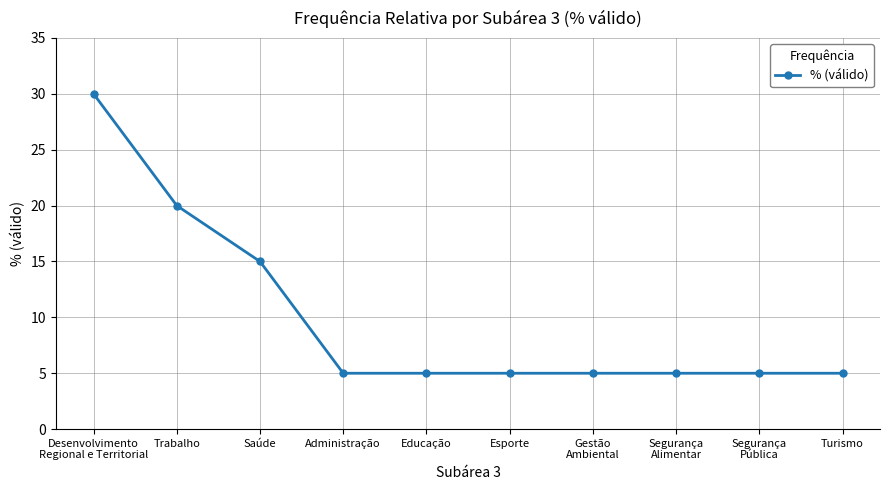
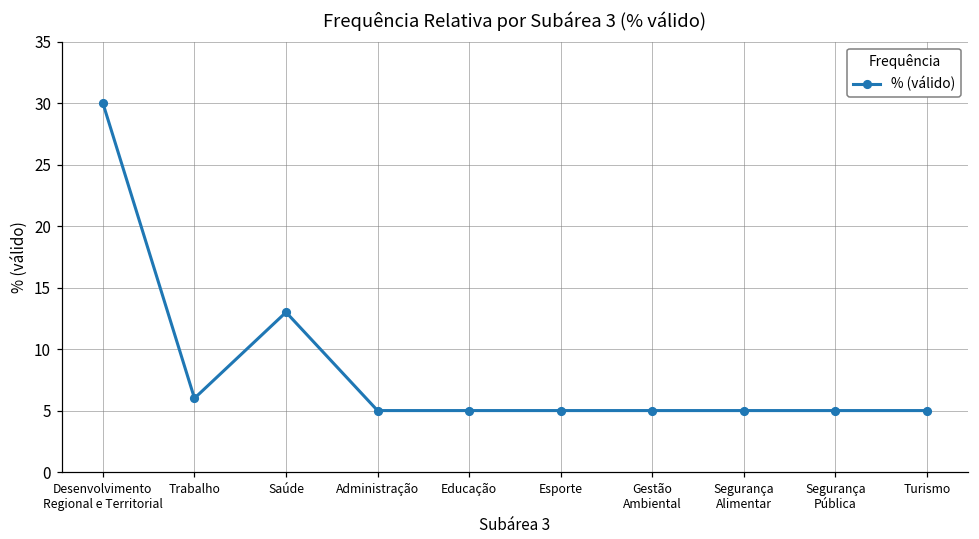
Trabalho: 20 -> 6
Saúde: 15 -> 13
